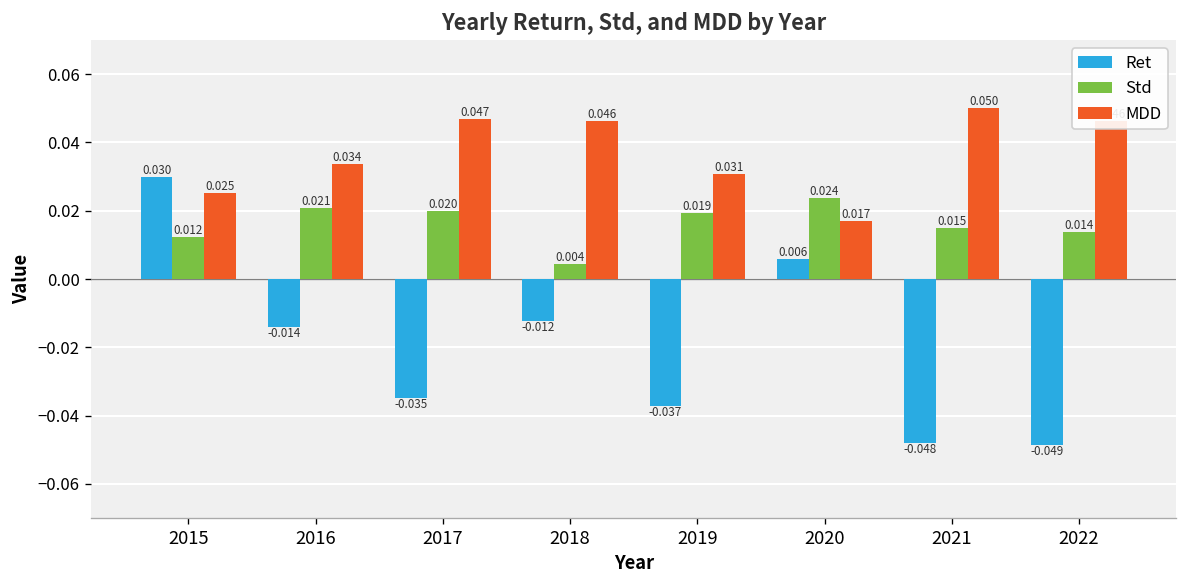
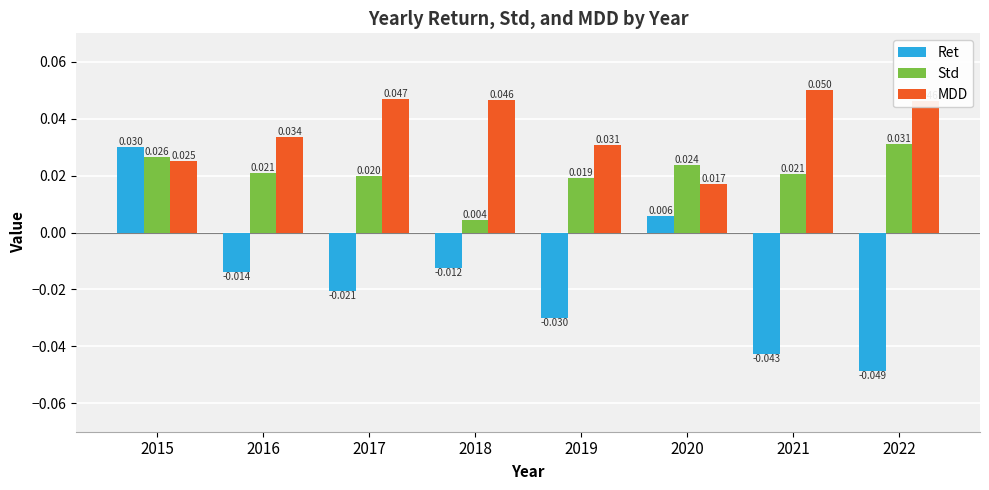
Std, 2015: 0.012 -> 0.026
Ret, 2017: -0.035 -> -0.021
Ret, 2019: -0.037 -> -0.030
Ret, 2021: -0.048 -> -0.043
Std, 2021: 0.015 -> 0.021
Std, 2022: 0.014 -> 0.031
